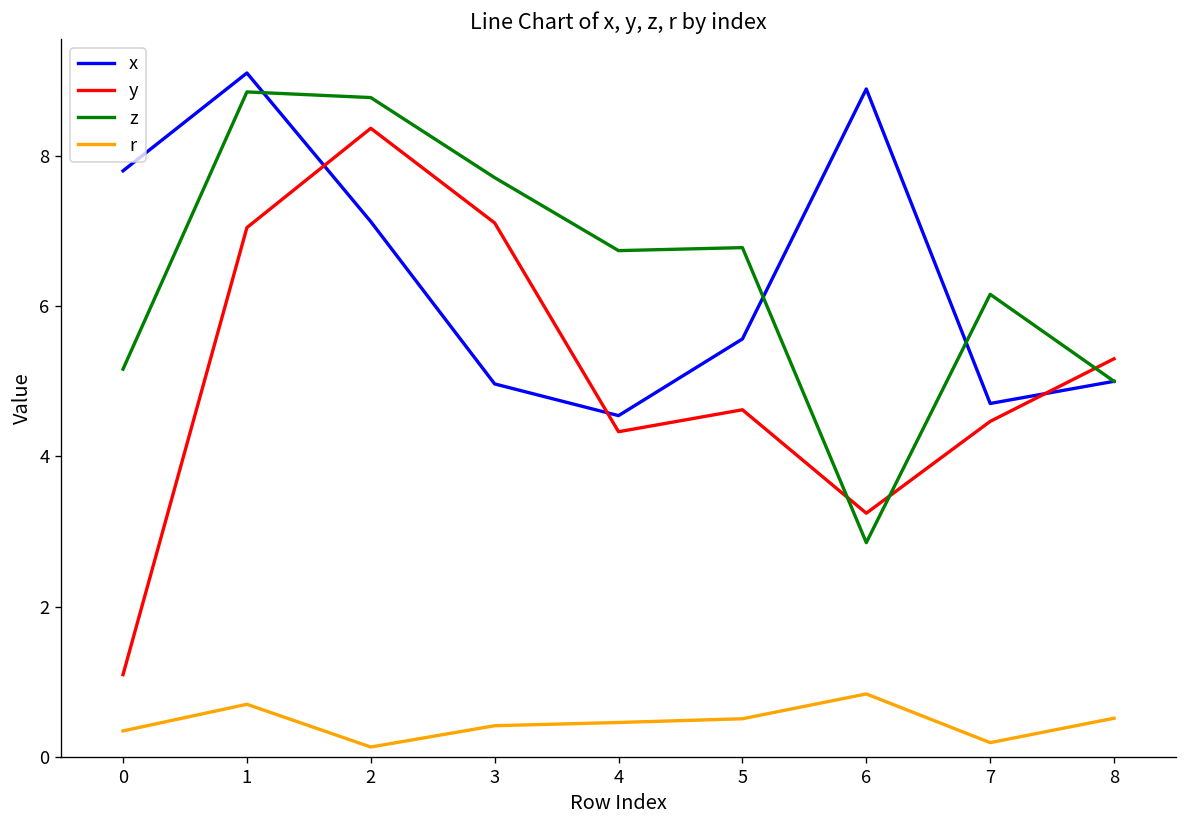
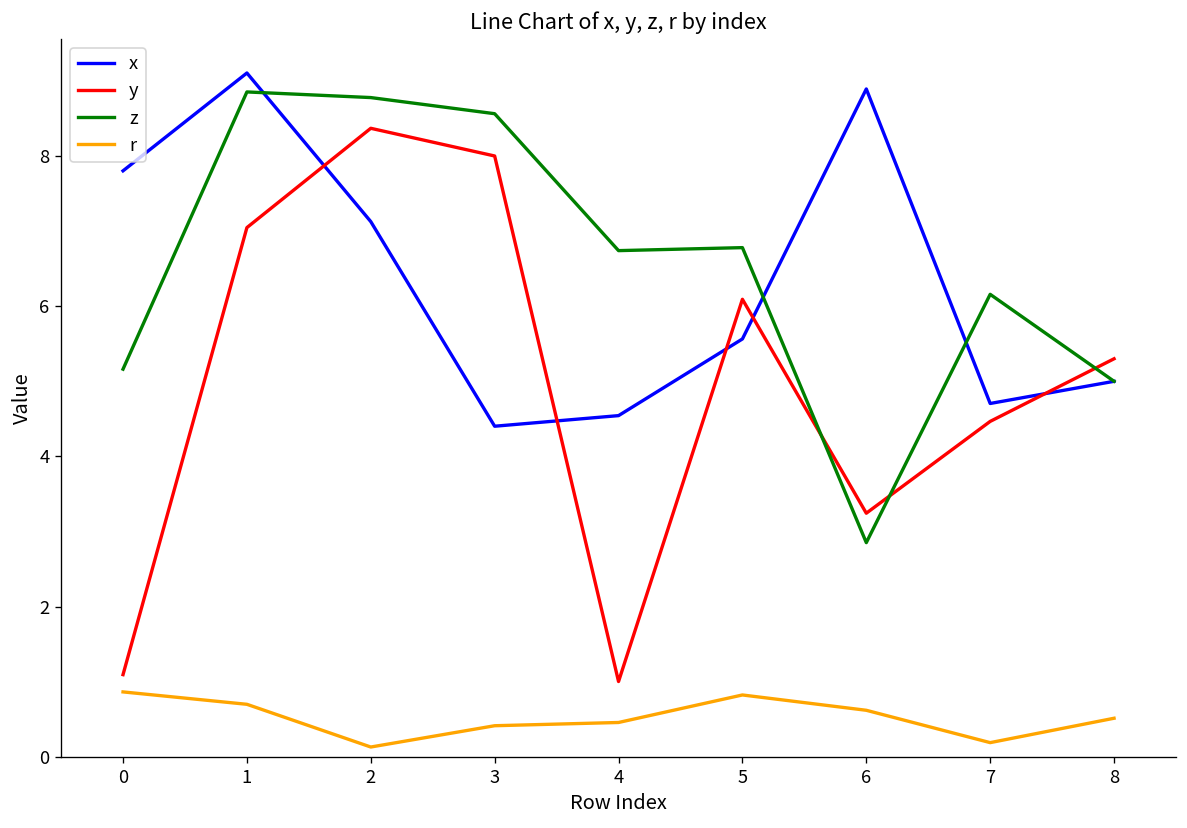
r, 0: 0.3 -> 0.9
x, 3: 5.0 -> 4.4
y, 3: 7.1 -> 8.0
z, 3: 7.7 -> 8.6
y, 4: 4.3 -> 1.0
y, 5: 4.6 -> 6.1
r, 5: 0.5 -> 0.8
r, 6: 0.8 -> 0.6
